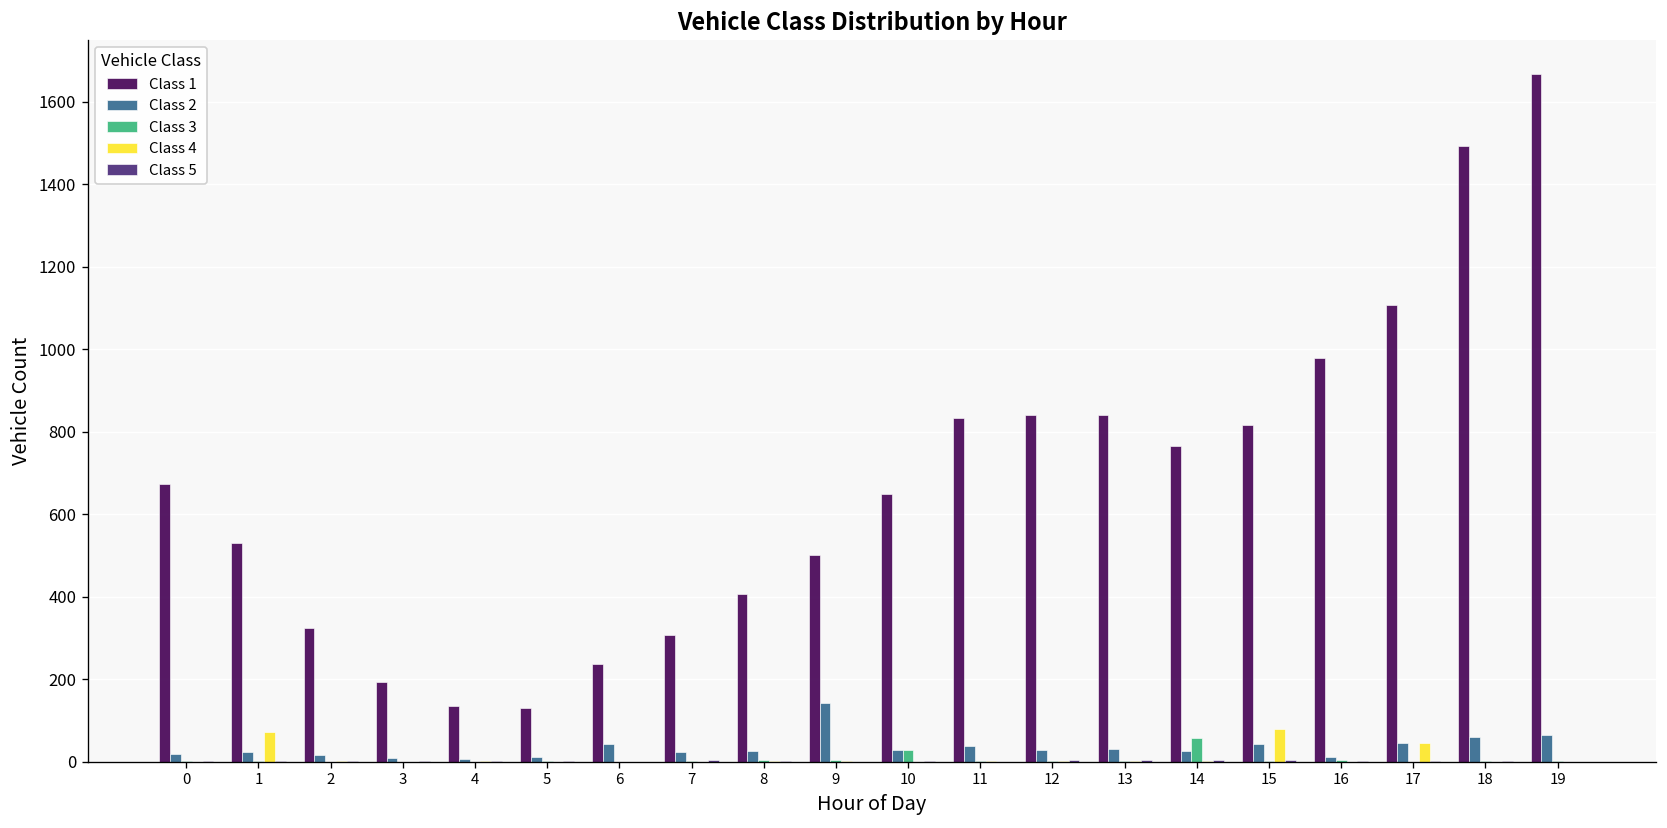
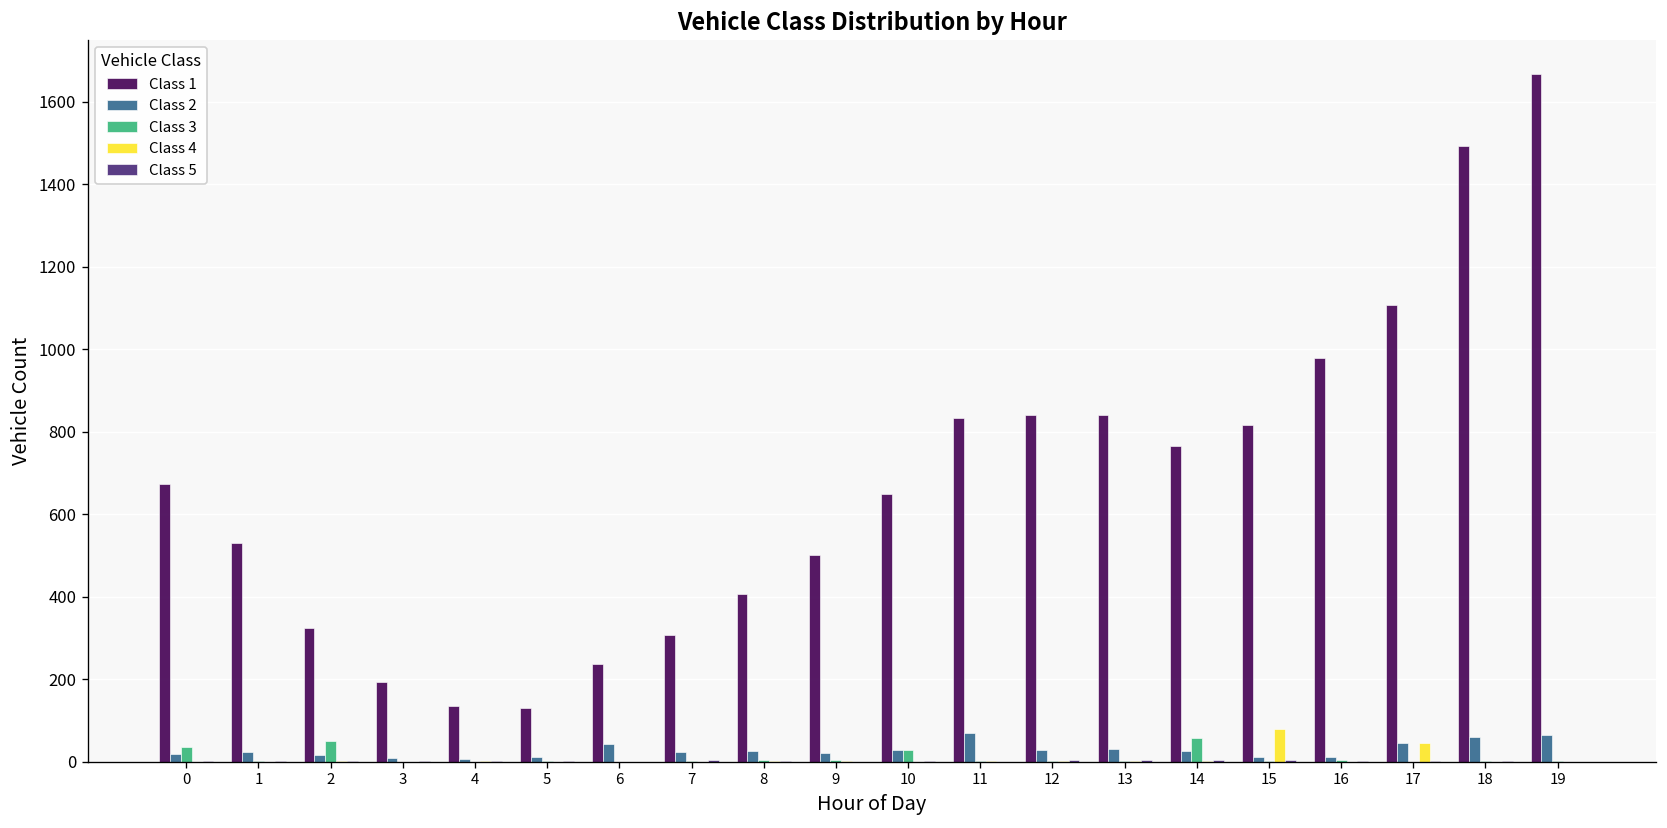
Class 3, 0: 0 -> 40
Class 4, 1: 70 -> 0
Class 3, 2: 0 -> 50
Class 2, 9: 140 -> 20
Class 2, 11: 40 -> 70
Class 2, 15: 40 -> 10
